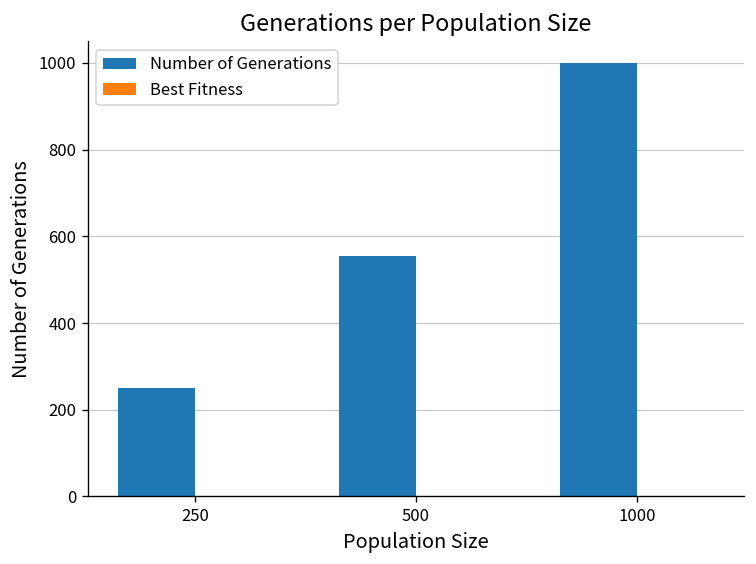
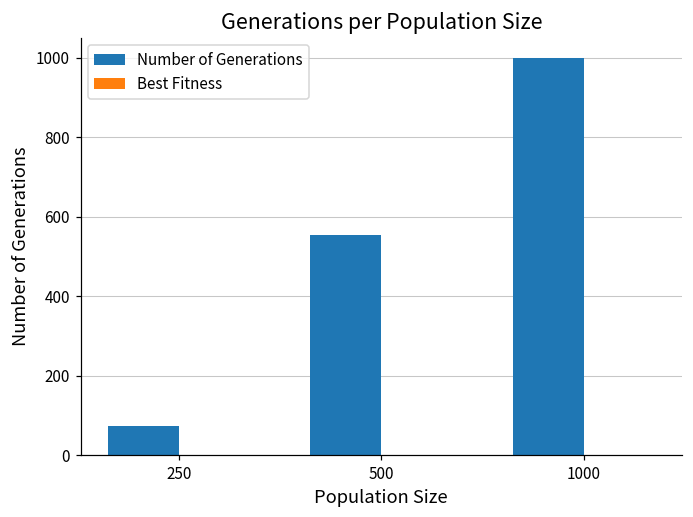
Number of Generations, 250: 250 -> 70
